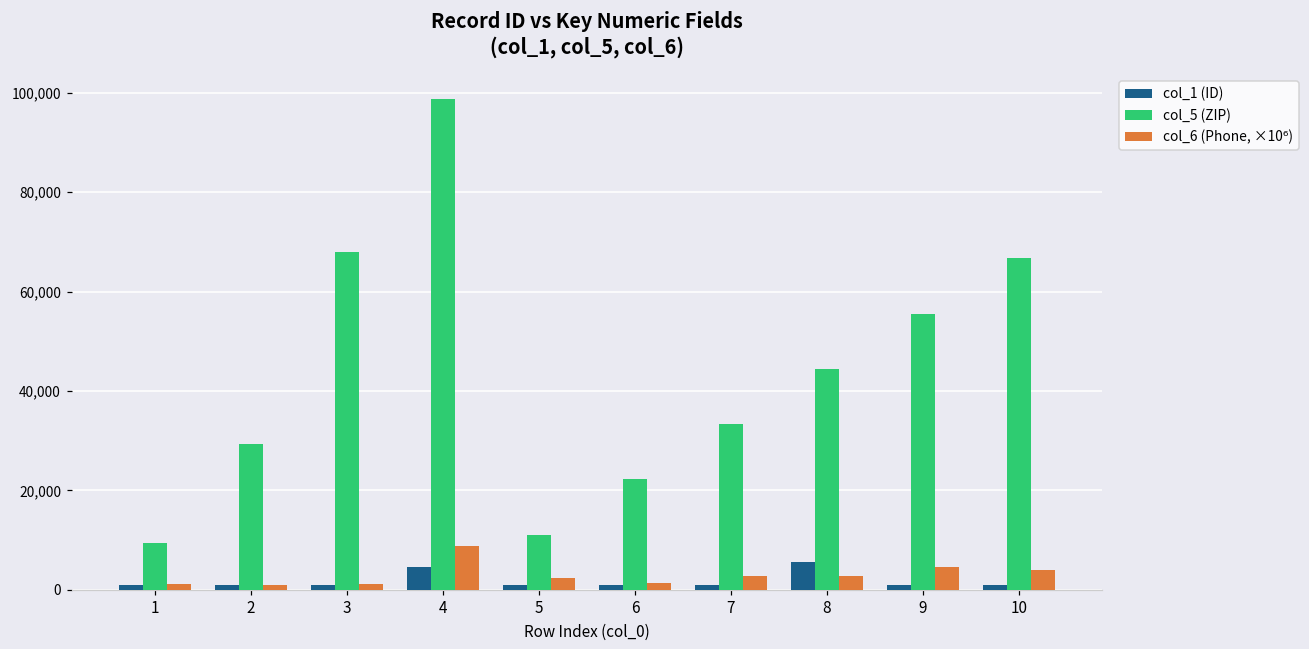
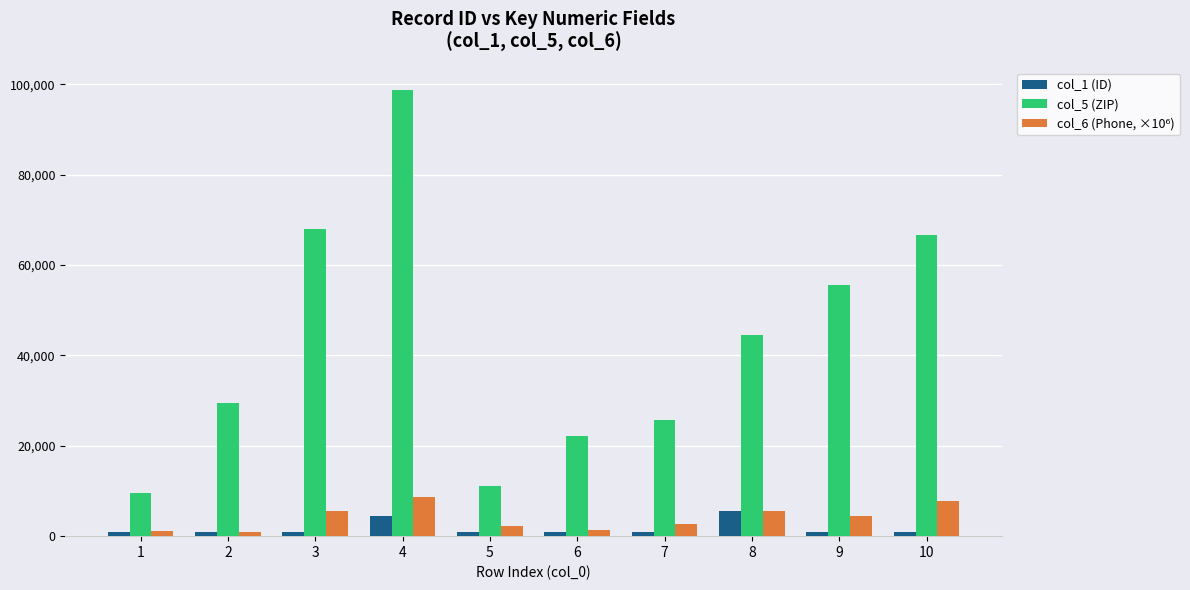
col_6 (Phone, ×10⁶), 3: 1,000 -> 6,000
col_5 (ZIP), 7: 33,000 -> 26,000
col_6 (Phone, ×10⁶), 8: 3,000 -> 6,000
col_6 (Phone, ×10⁶), 10: 4,000 -> 8,000
